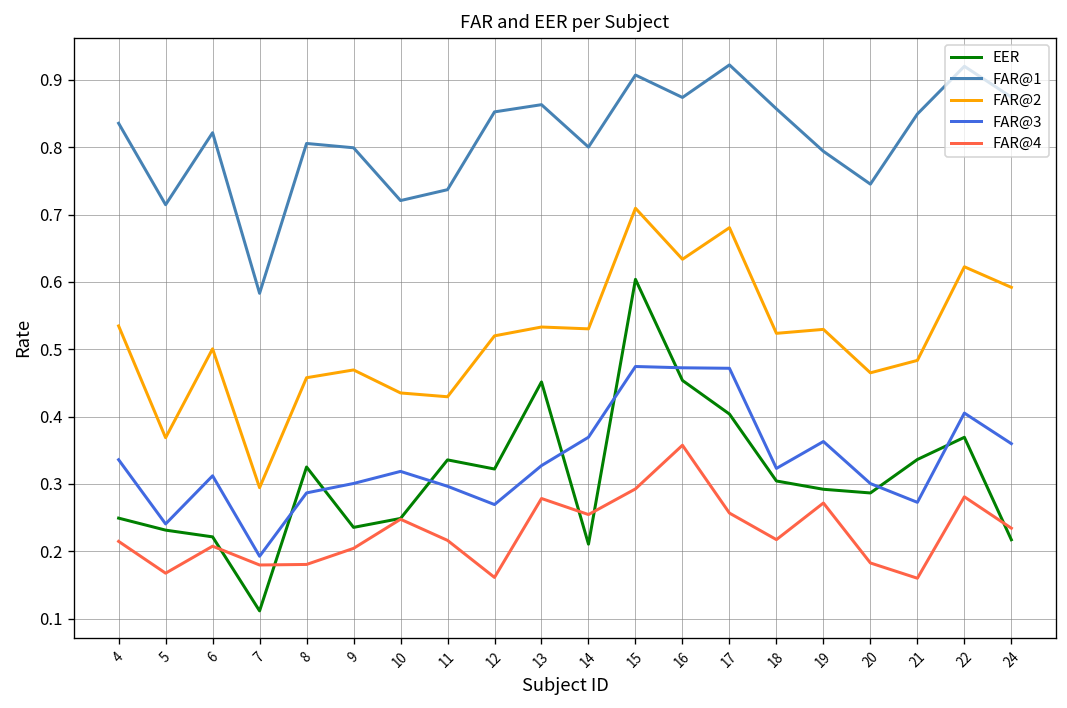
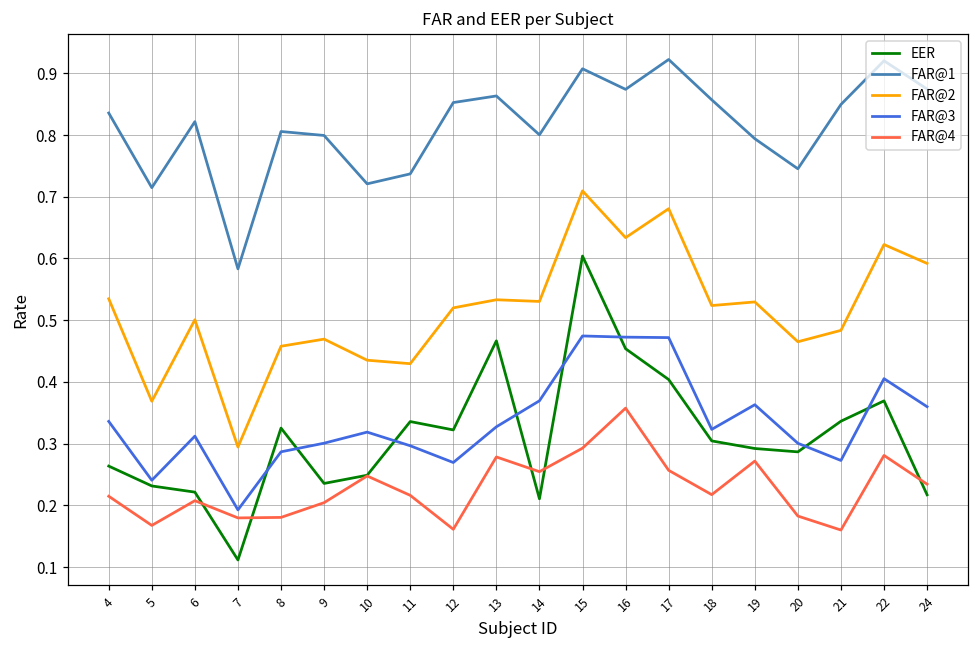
EER, 4: 0.25 -> 0.26
EER, 13: 0.45 -> 0.47
